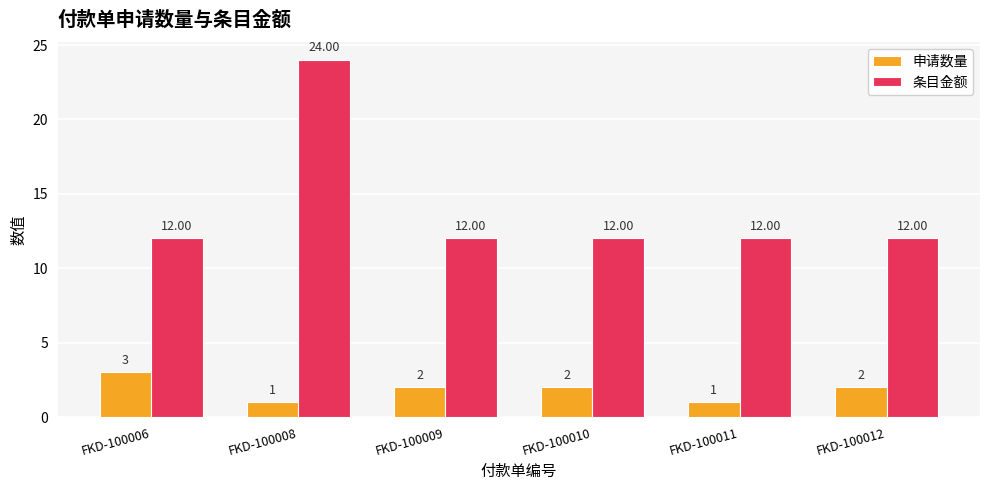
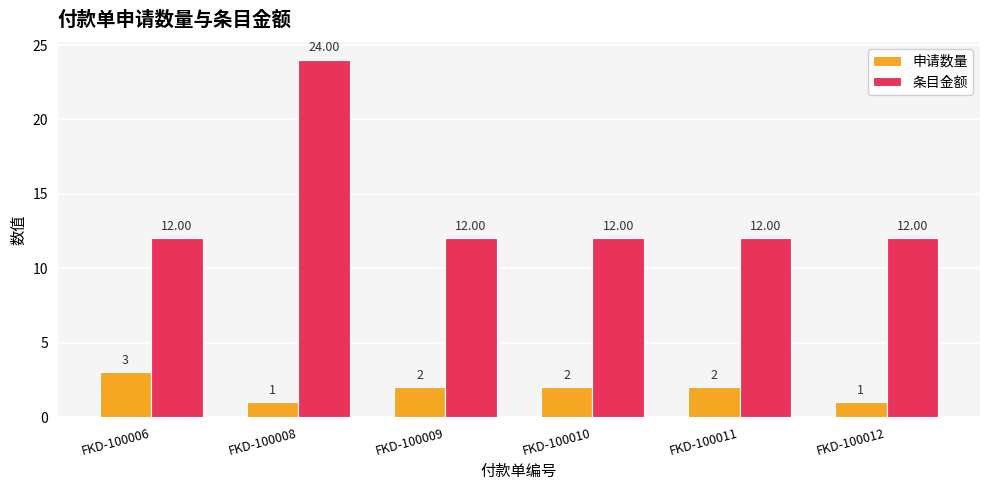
申请数量, FKD-100011: 1 -> 2
申请数量, FKD-100012: 2 -> 1
